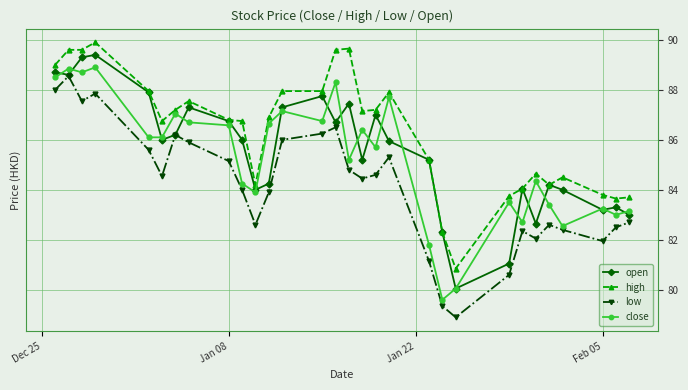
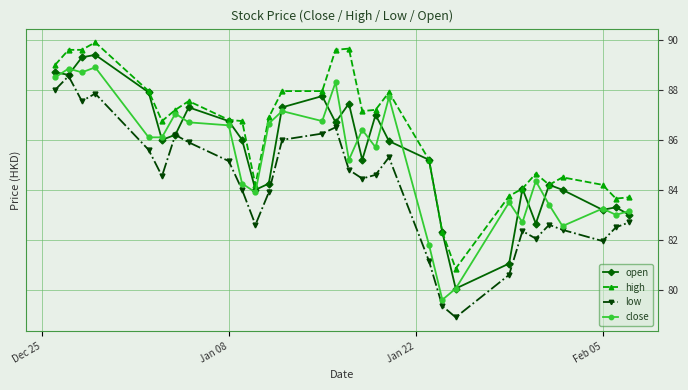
high, Feb 05: 83.8 -> 84.2
